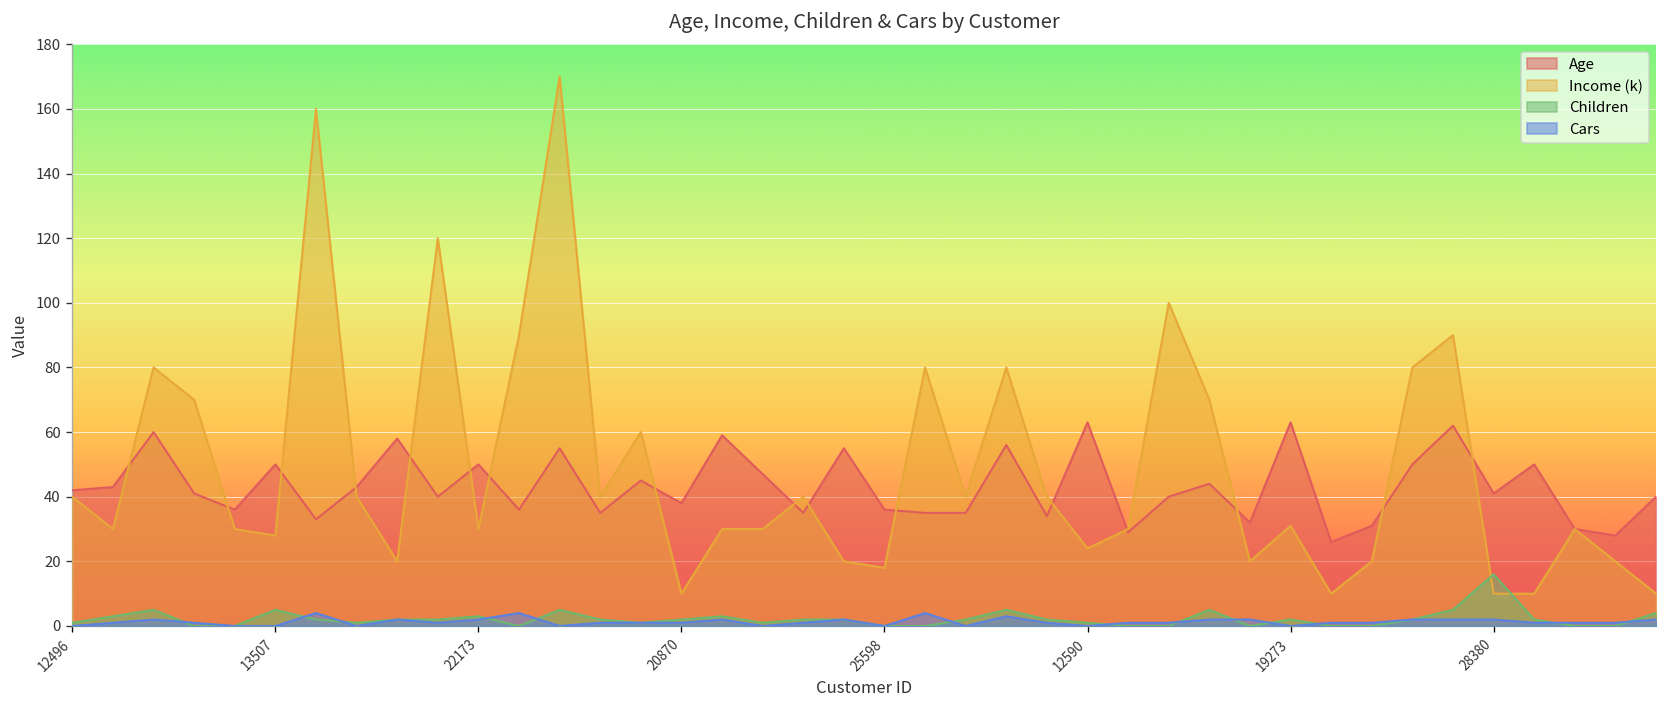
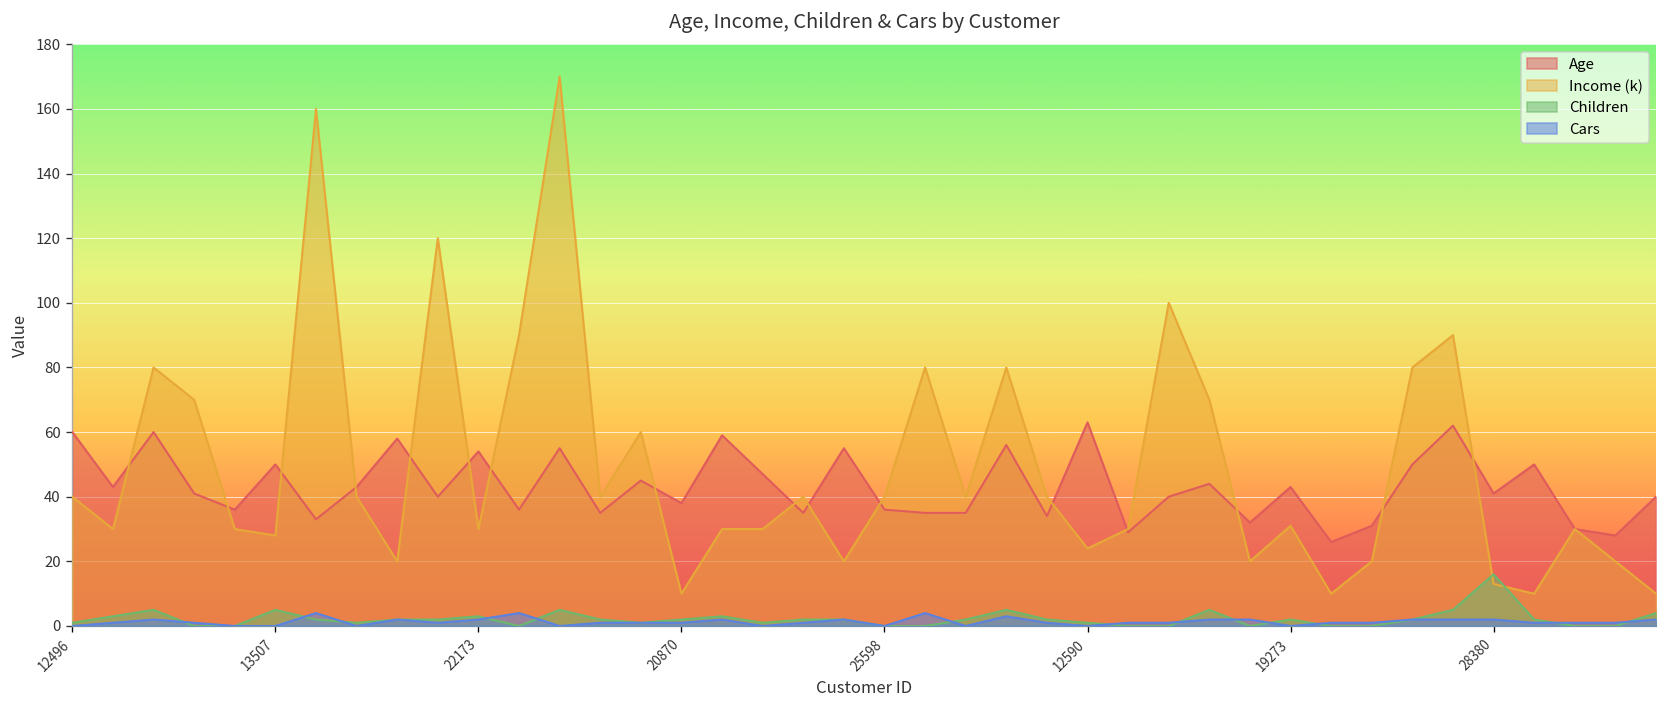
Age, 12496: 42 -> 60
Age, 22173: 50 -> 54
Income (k), 25598: 18 -> 40
Age, 19273: 63 -> 43
Income (k), 28380: 10 -> 13
